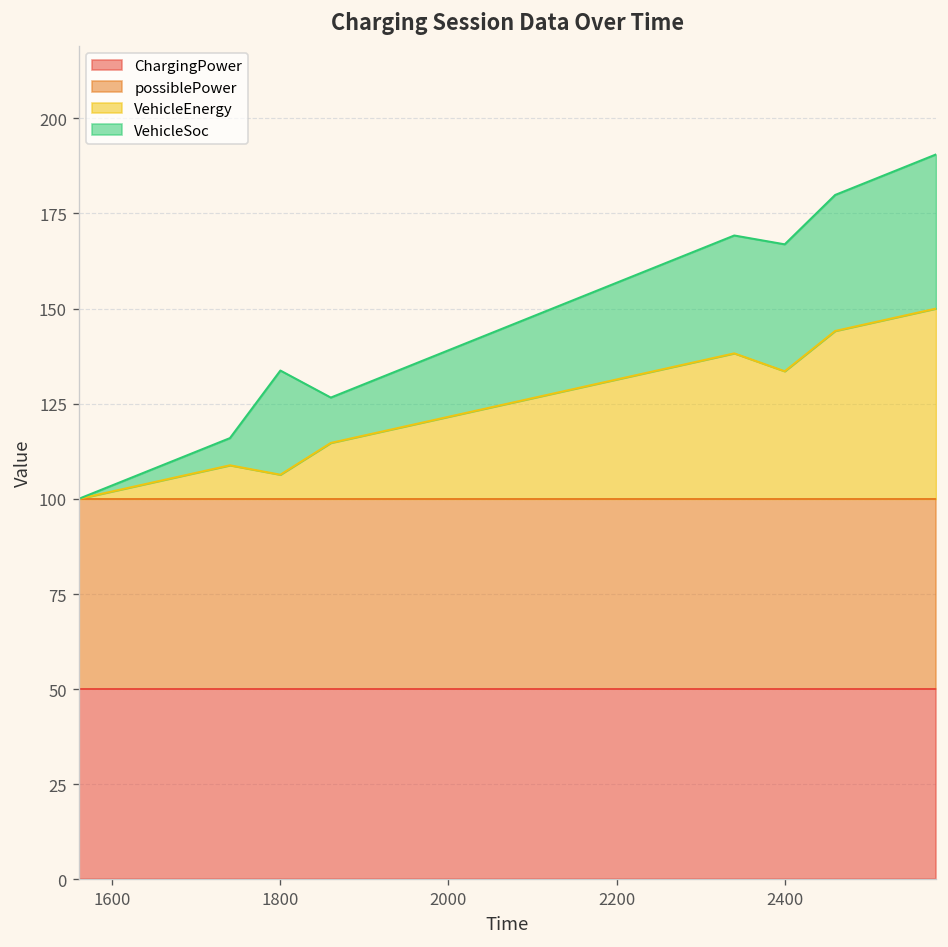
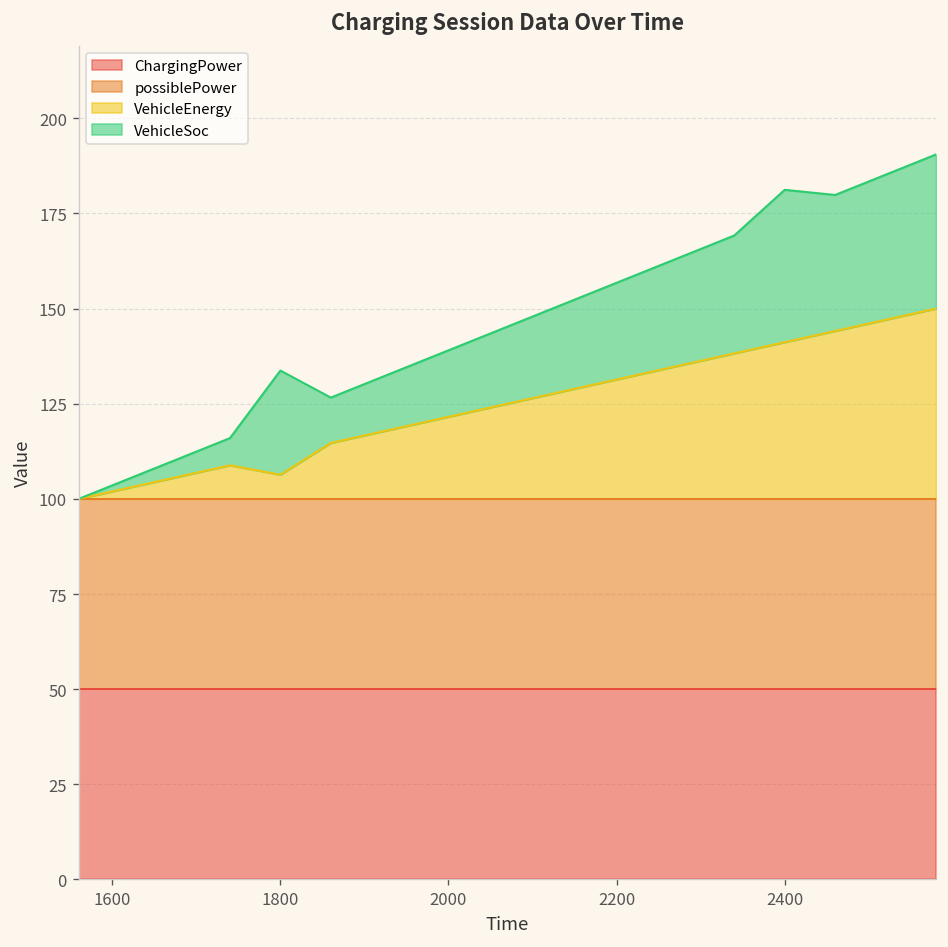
VehicleEnergy, 2400: 134 -> 141
VehicleSoc, 2400: 33 -> 40
